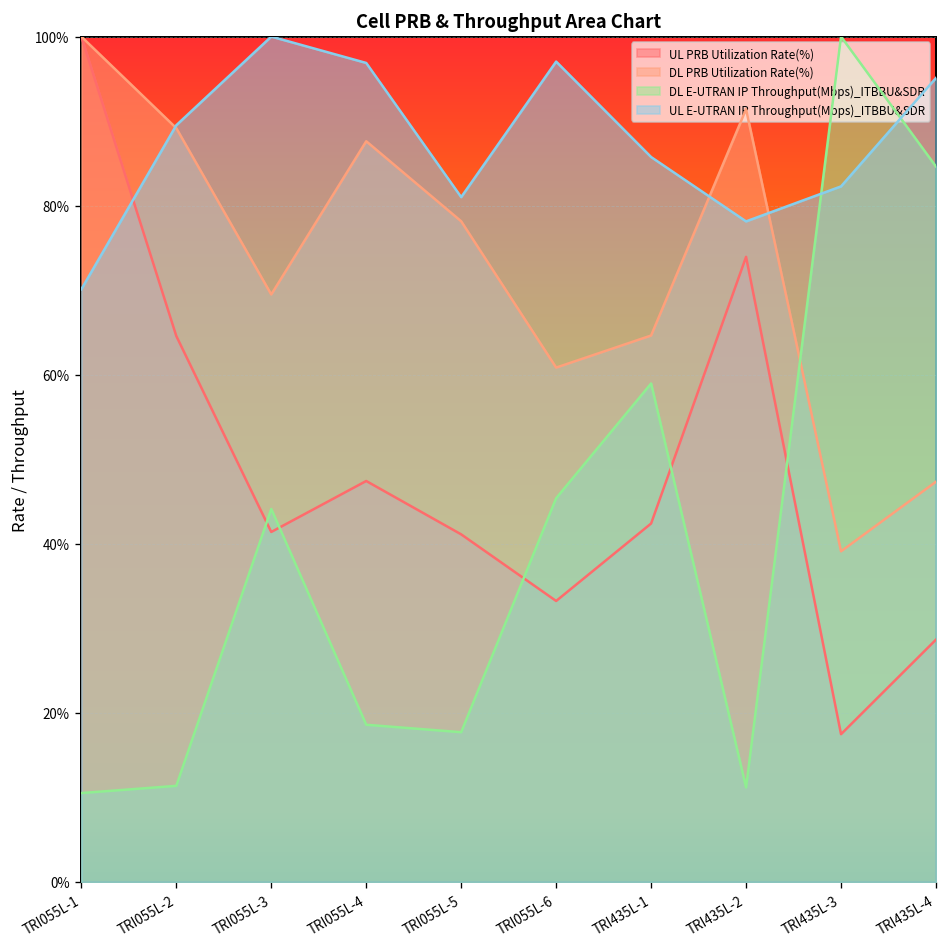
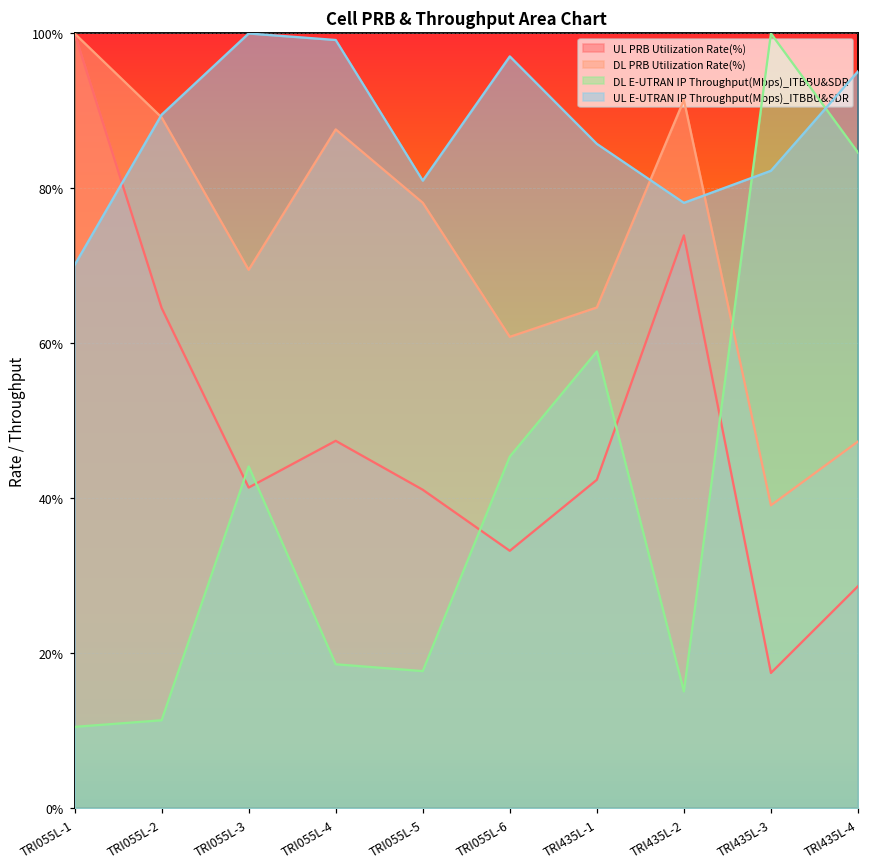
UL E-UTRAN IP Throughput(Mbps)_ITBBU&SDR, TRI055L-4: 97% -> 99%
DL E-UTRAN IP Throughput(Mbps)_ITBBU&SDR, TRI435L-2: 11% -> 15%
